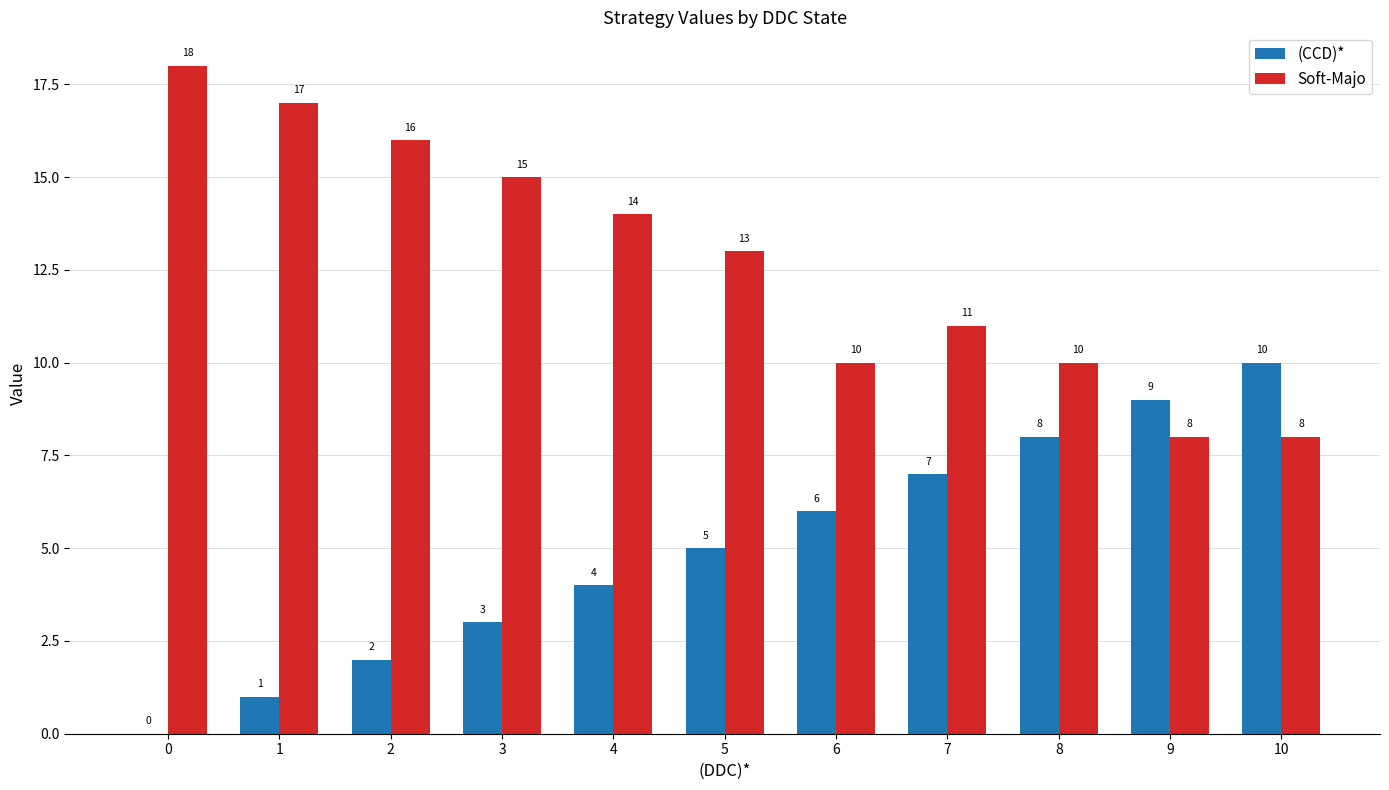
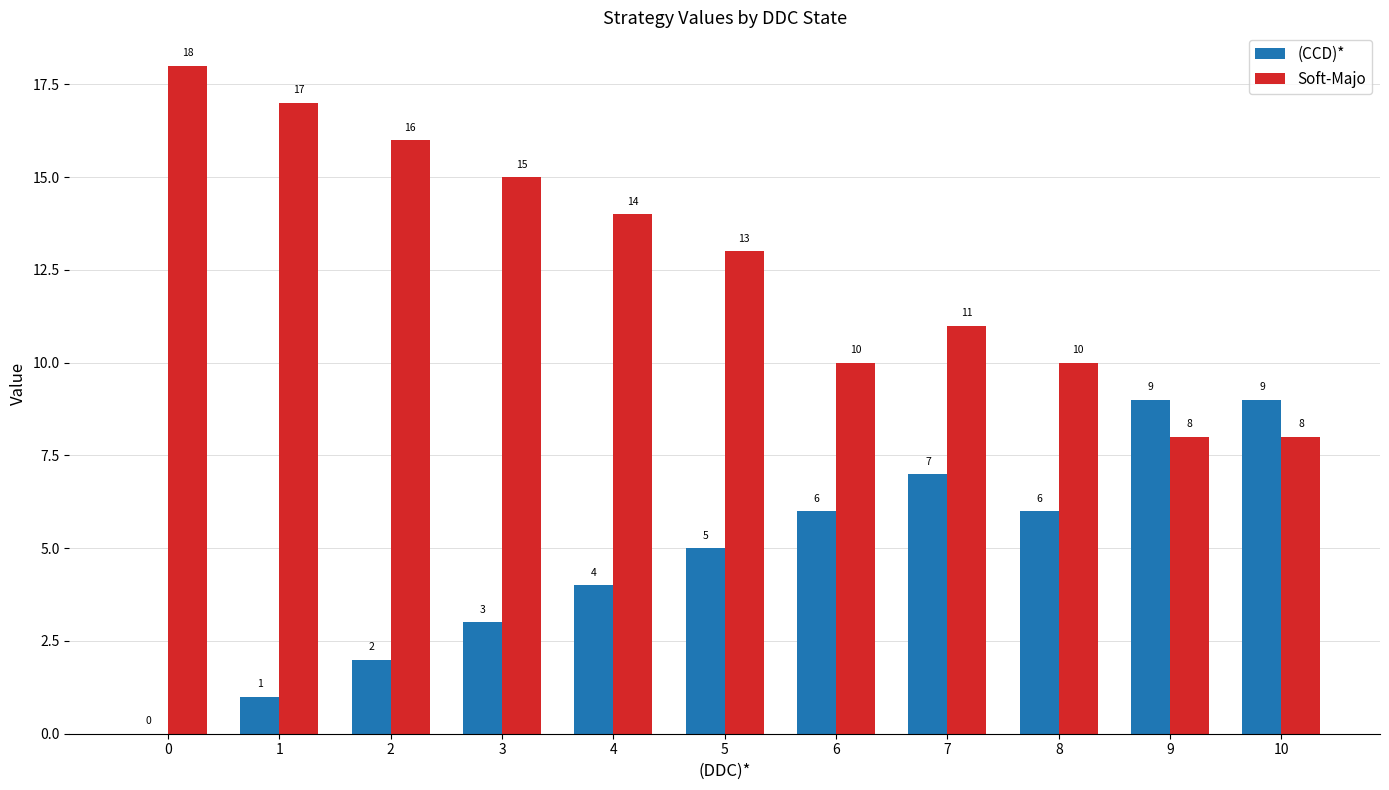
(CCD)*, 8: 8 -> 6
(CCD)*, 10: 10 -> 9
